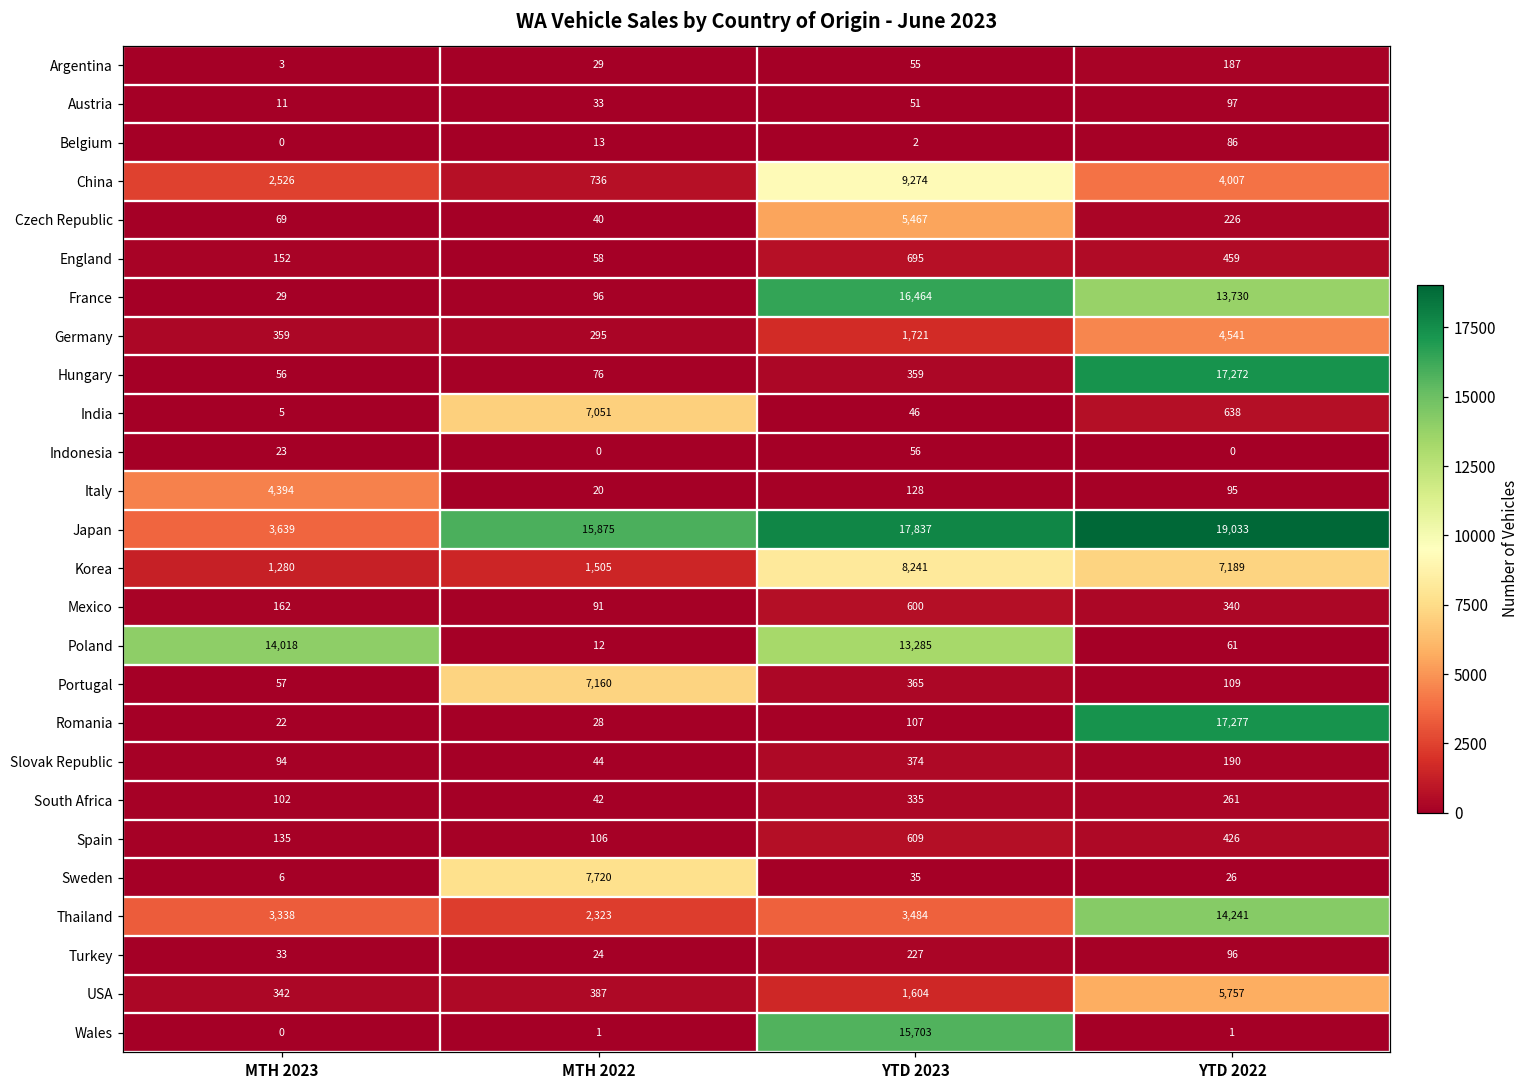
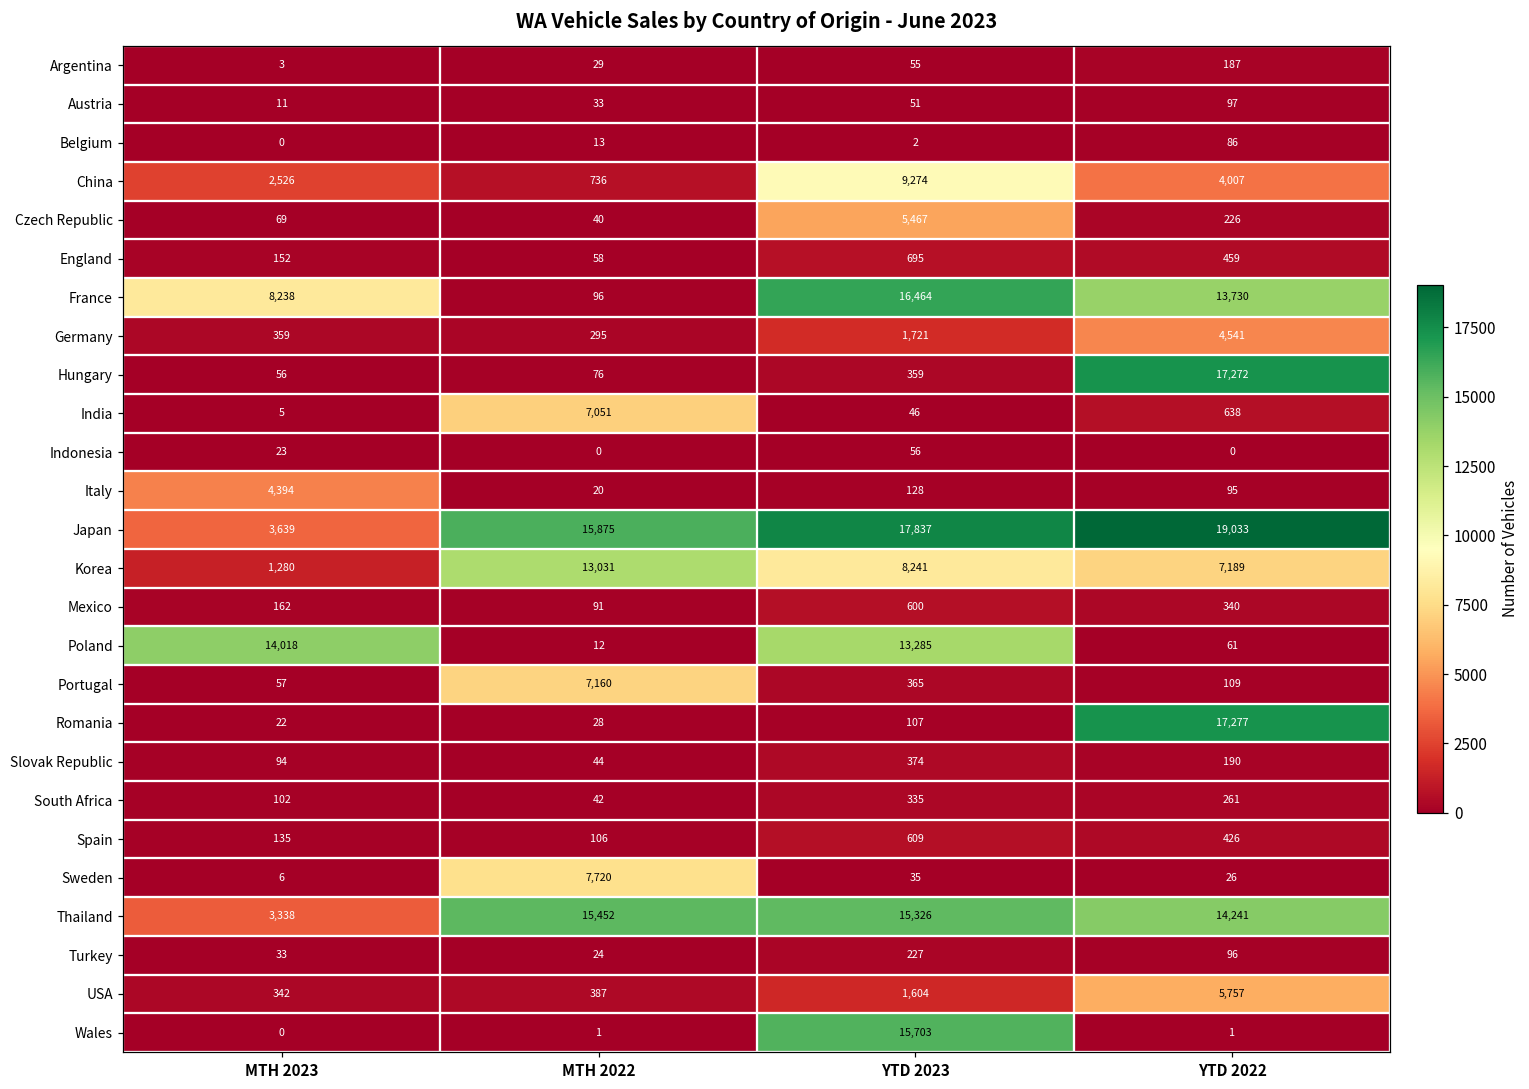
France, MTH 2023: 29 -> 8,238
Korea, MTH 2022: 1,505 -> 13,031
Thailand, MTH 2022: 2,323 -> 15,452
Thailand, YTD 2023: 3,484 -> 15,326
